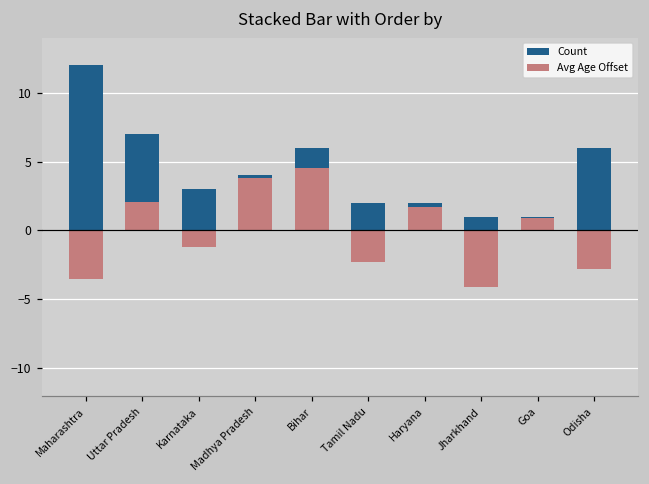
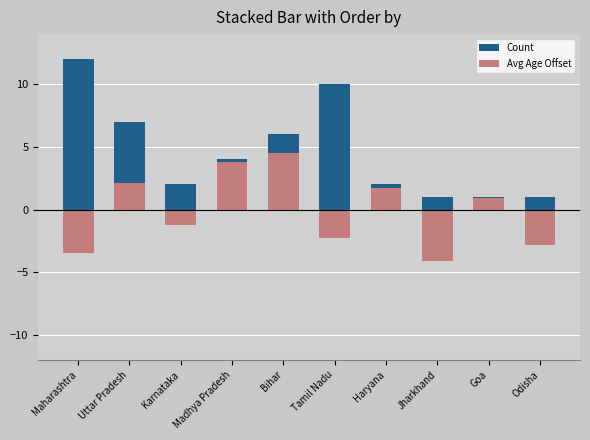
Count, Karnataka: 3 -> 2
Count, Tamil Nadu: 2 -> 10
Count, Odisha: 6 -> 1
